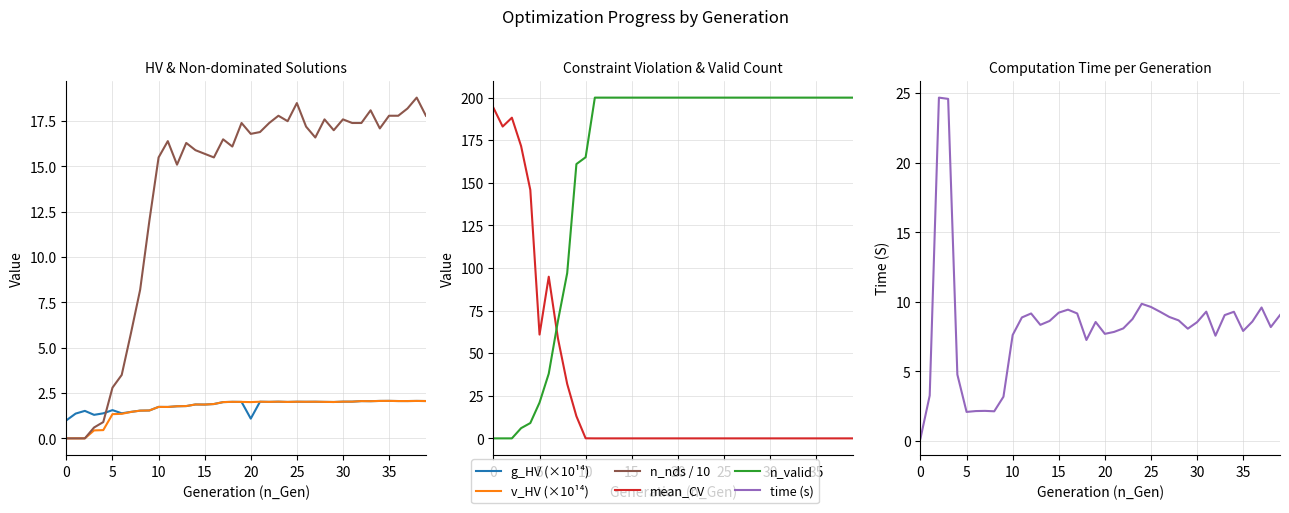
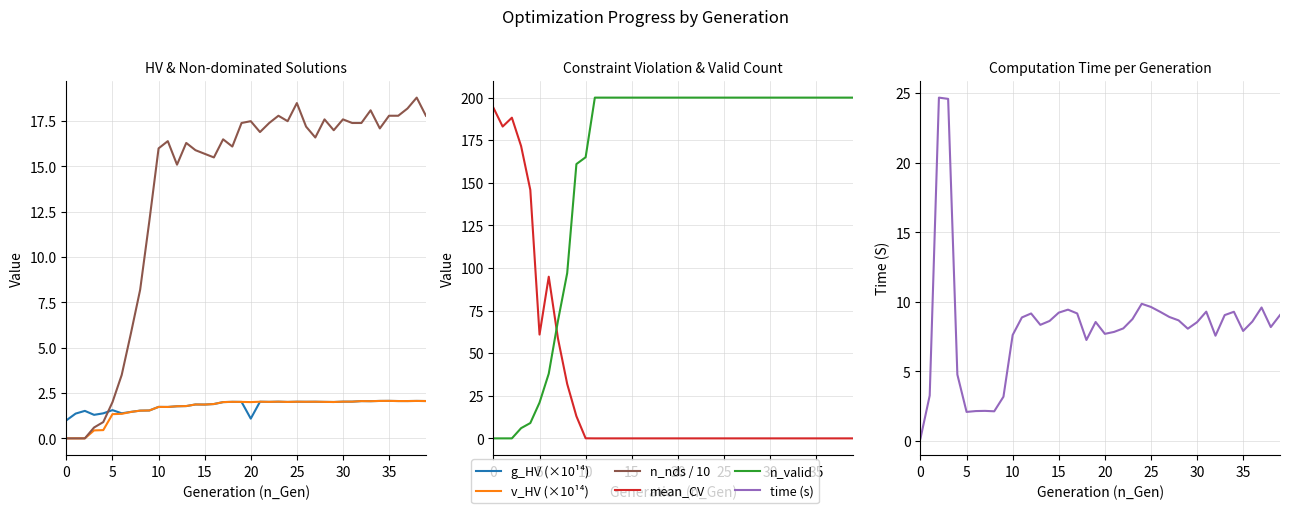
HV & Non-dominated Solutions, n_nds / 10, 5: 2.8 -> 2.0
HV & Non-dominated Solutions, n_nds / 10, 10: 15.5 -> 16.0
HV & Non-dominated Solutions, n_nds / 10, 20: 16.8 -> 17.5
